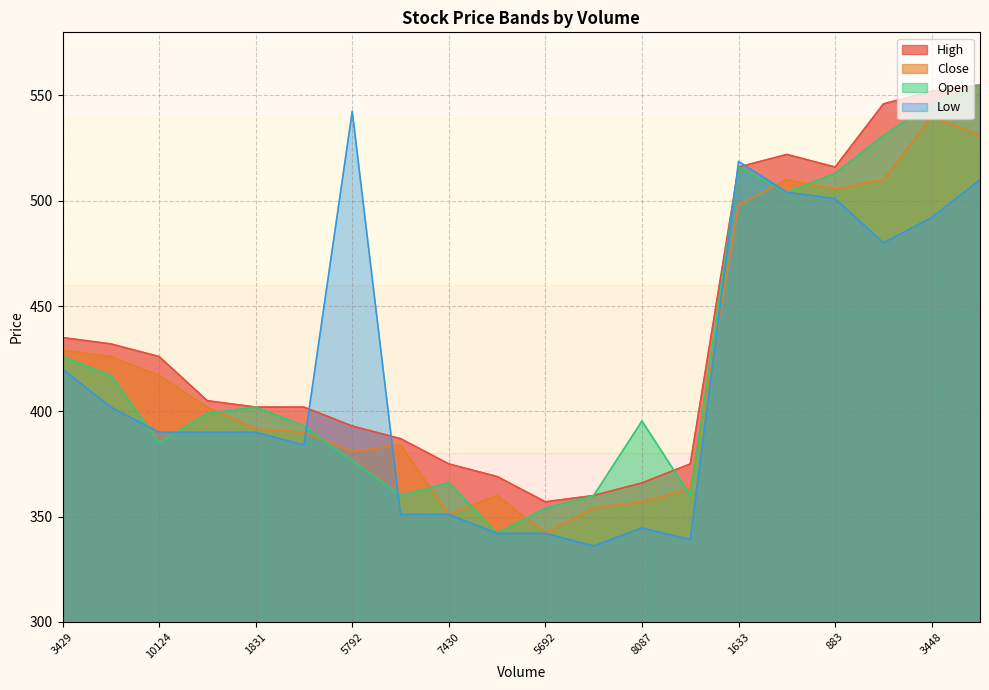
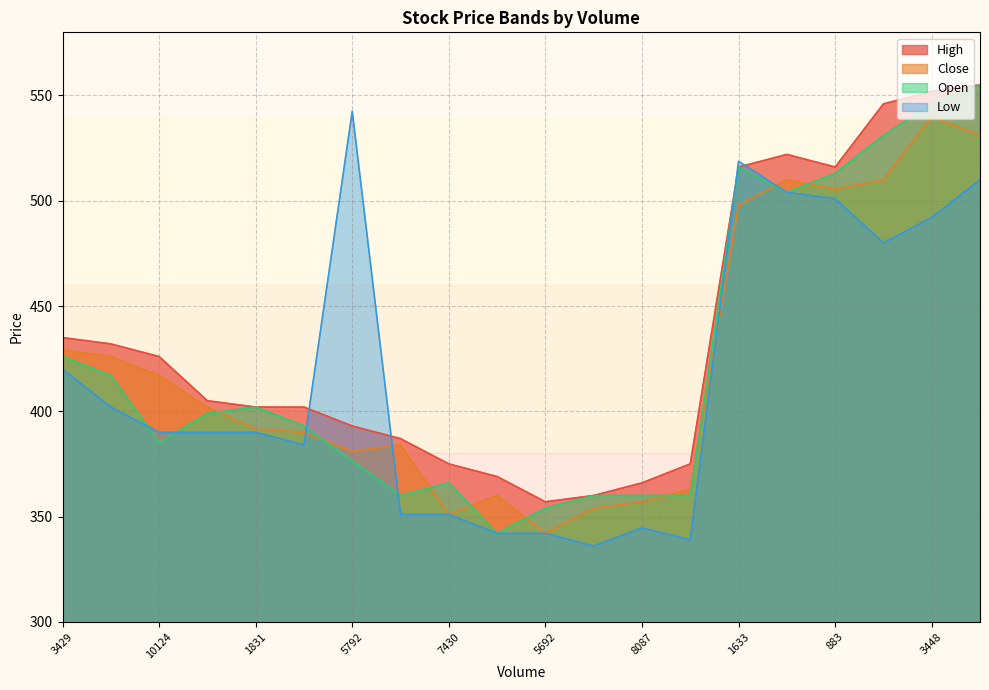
Open, 8087: 395 -> 360
